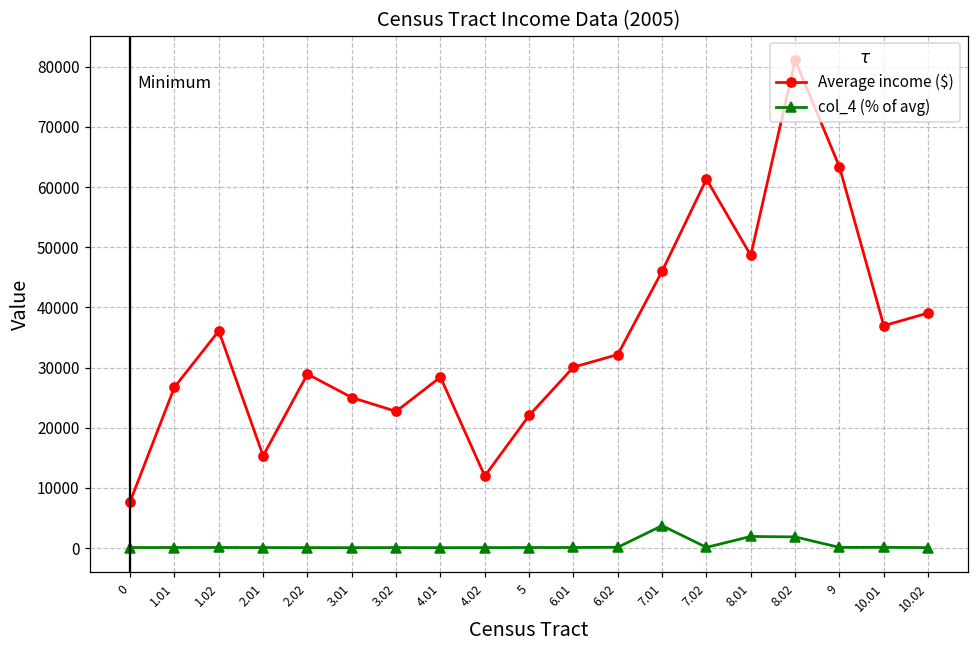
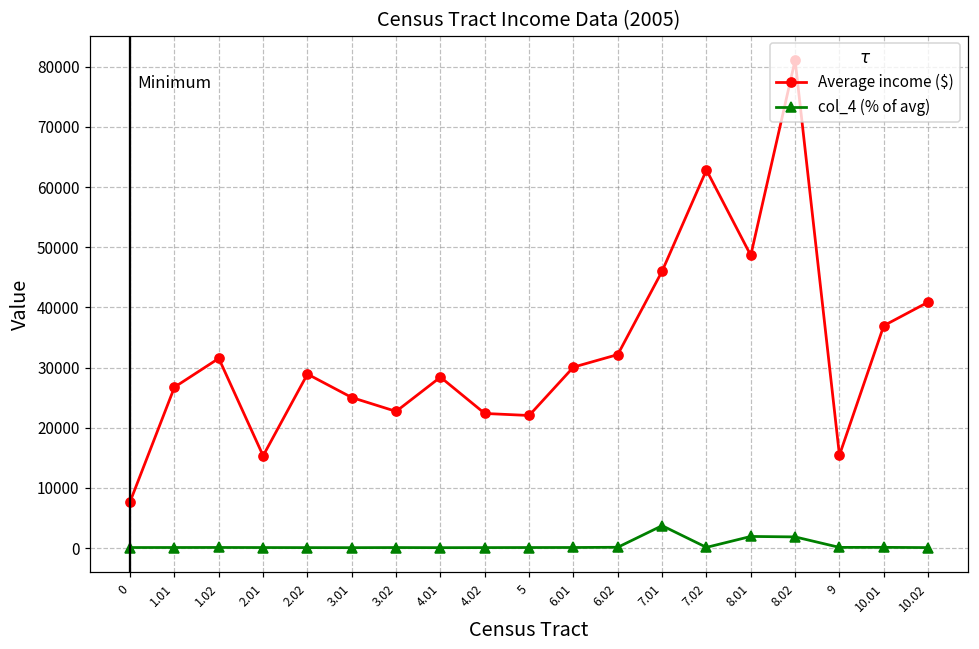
Average income ($), 1.02: 36000 -> 32000
Average income ($), 4.02: 12000 -> 22000
Average income ($), 7.02: 61000 -> 63000
Average income ($), 9: 63000 -> 15000
Average income ($), 10.02: 39000 -> 41000
